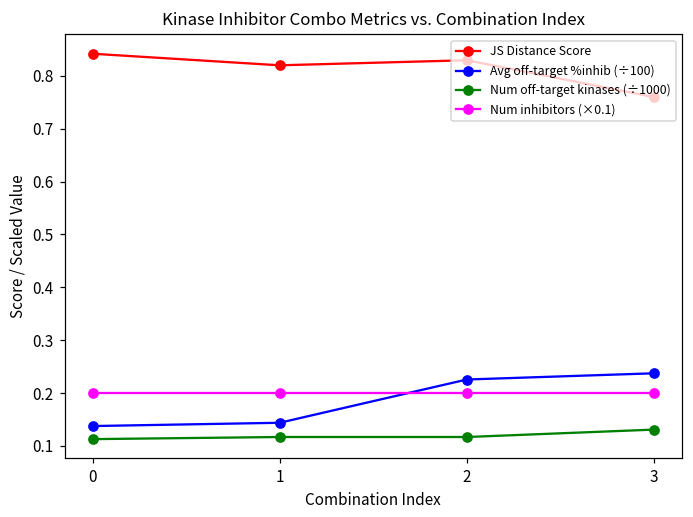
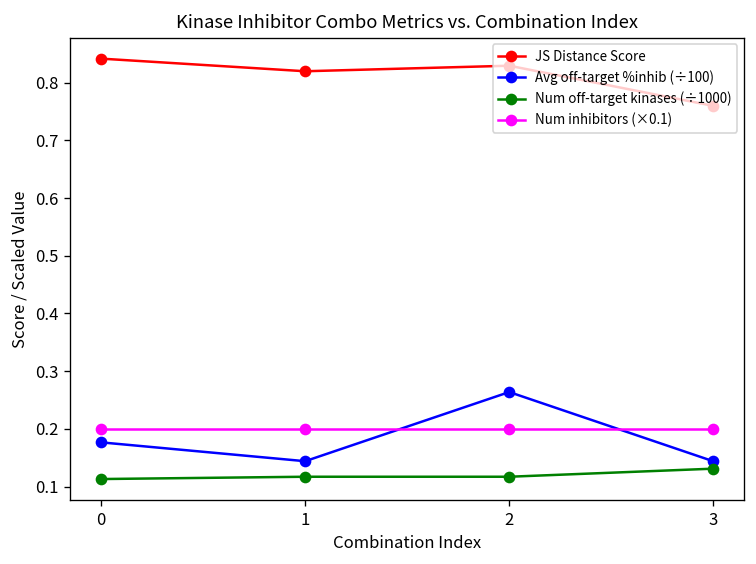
Avg off-target %inhib (÷100), 0: 0.14 -> 0.18
Avg off-target %inhib (÷100), 2: 0.23 -> 0.26
Avg off-target %inhib (÷100), 3: 0.24 -> 0.14
